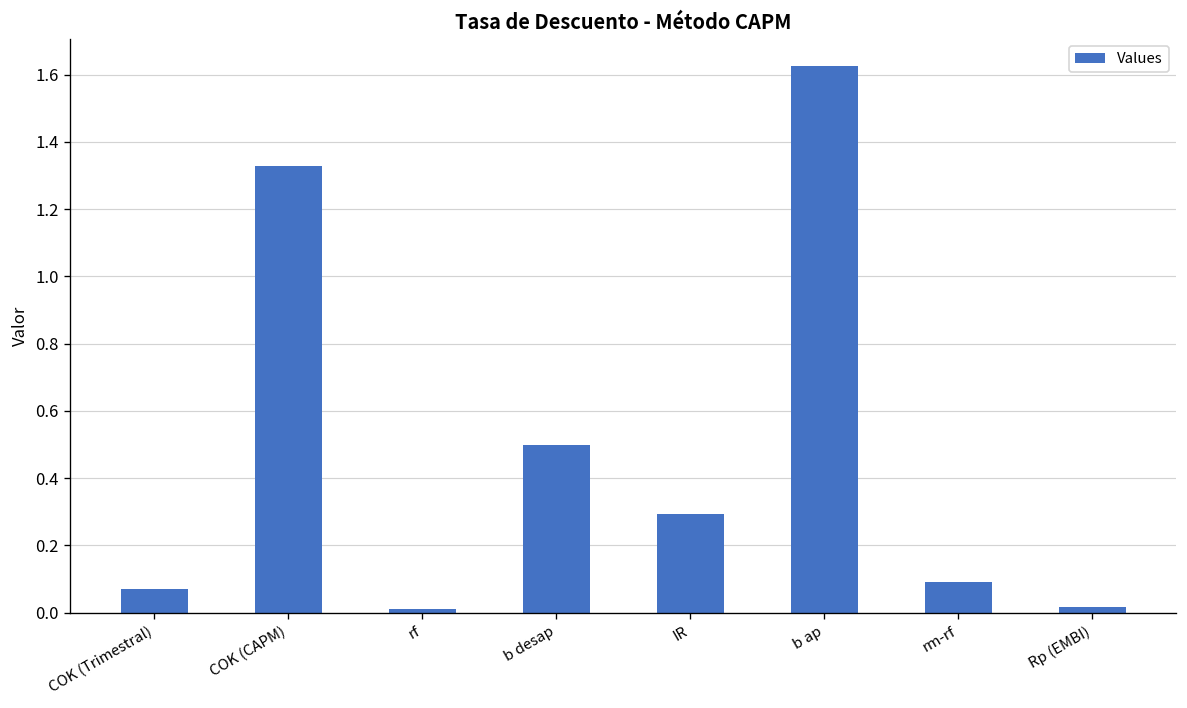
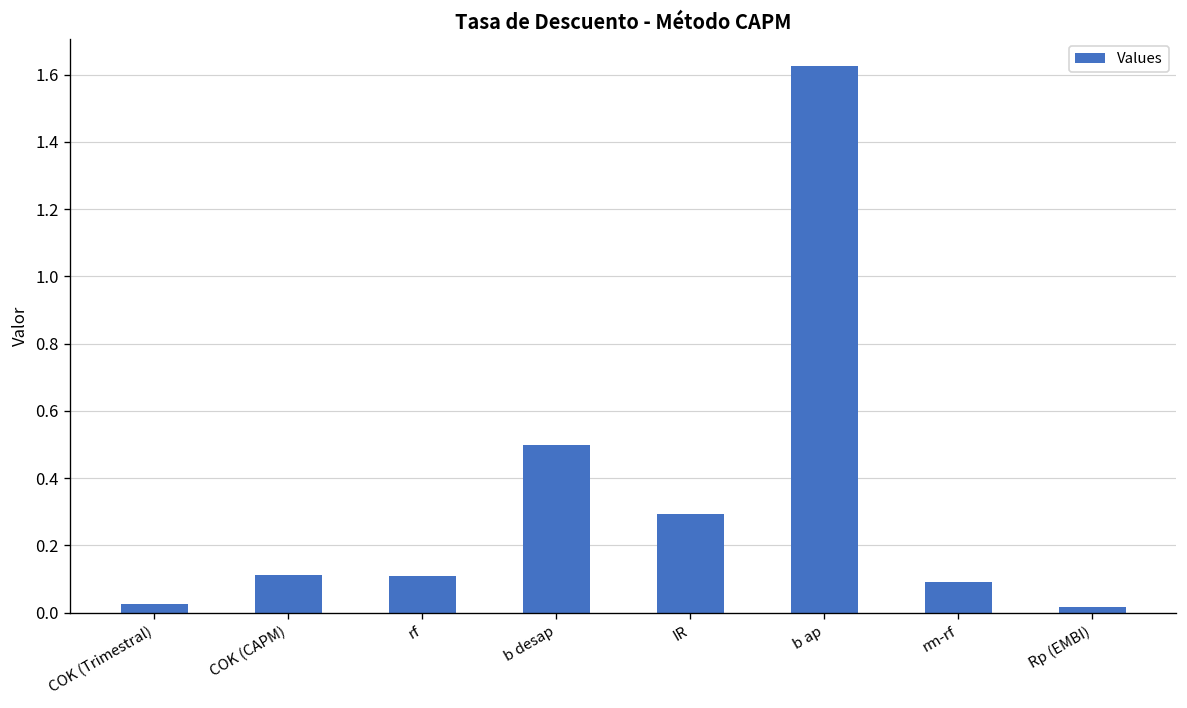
COK (Trimestral): 0.07 -> 0.03
COK (CAPM): 1.33 -> 0.11
rf: 0.01 -> 0.11
